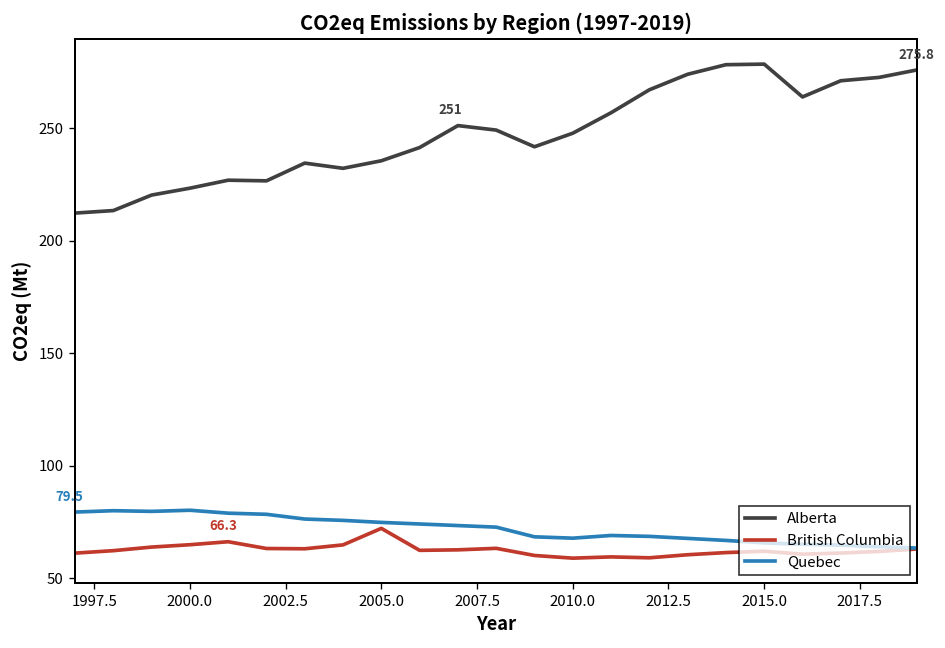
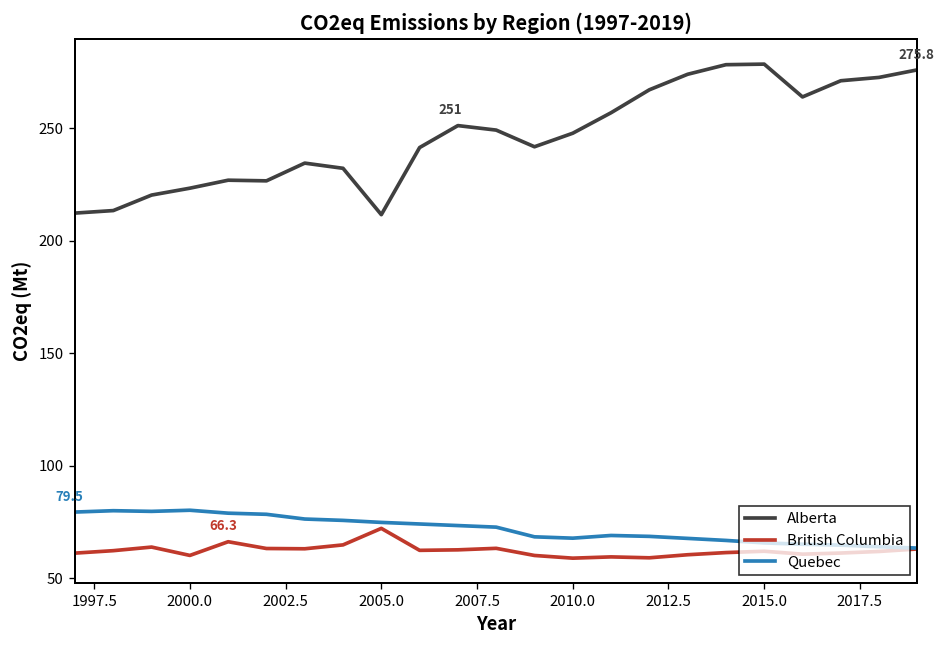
British Columbia, 2000.0: 65 -> 60
Alberta, 2005.0: 235 -> 212
